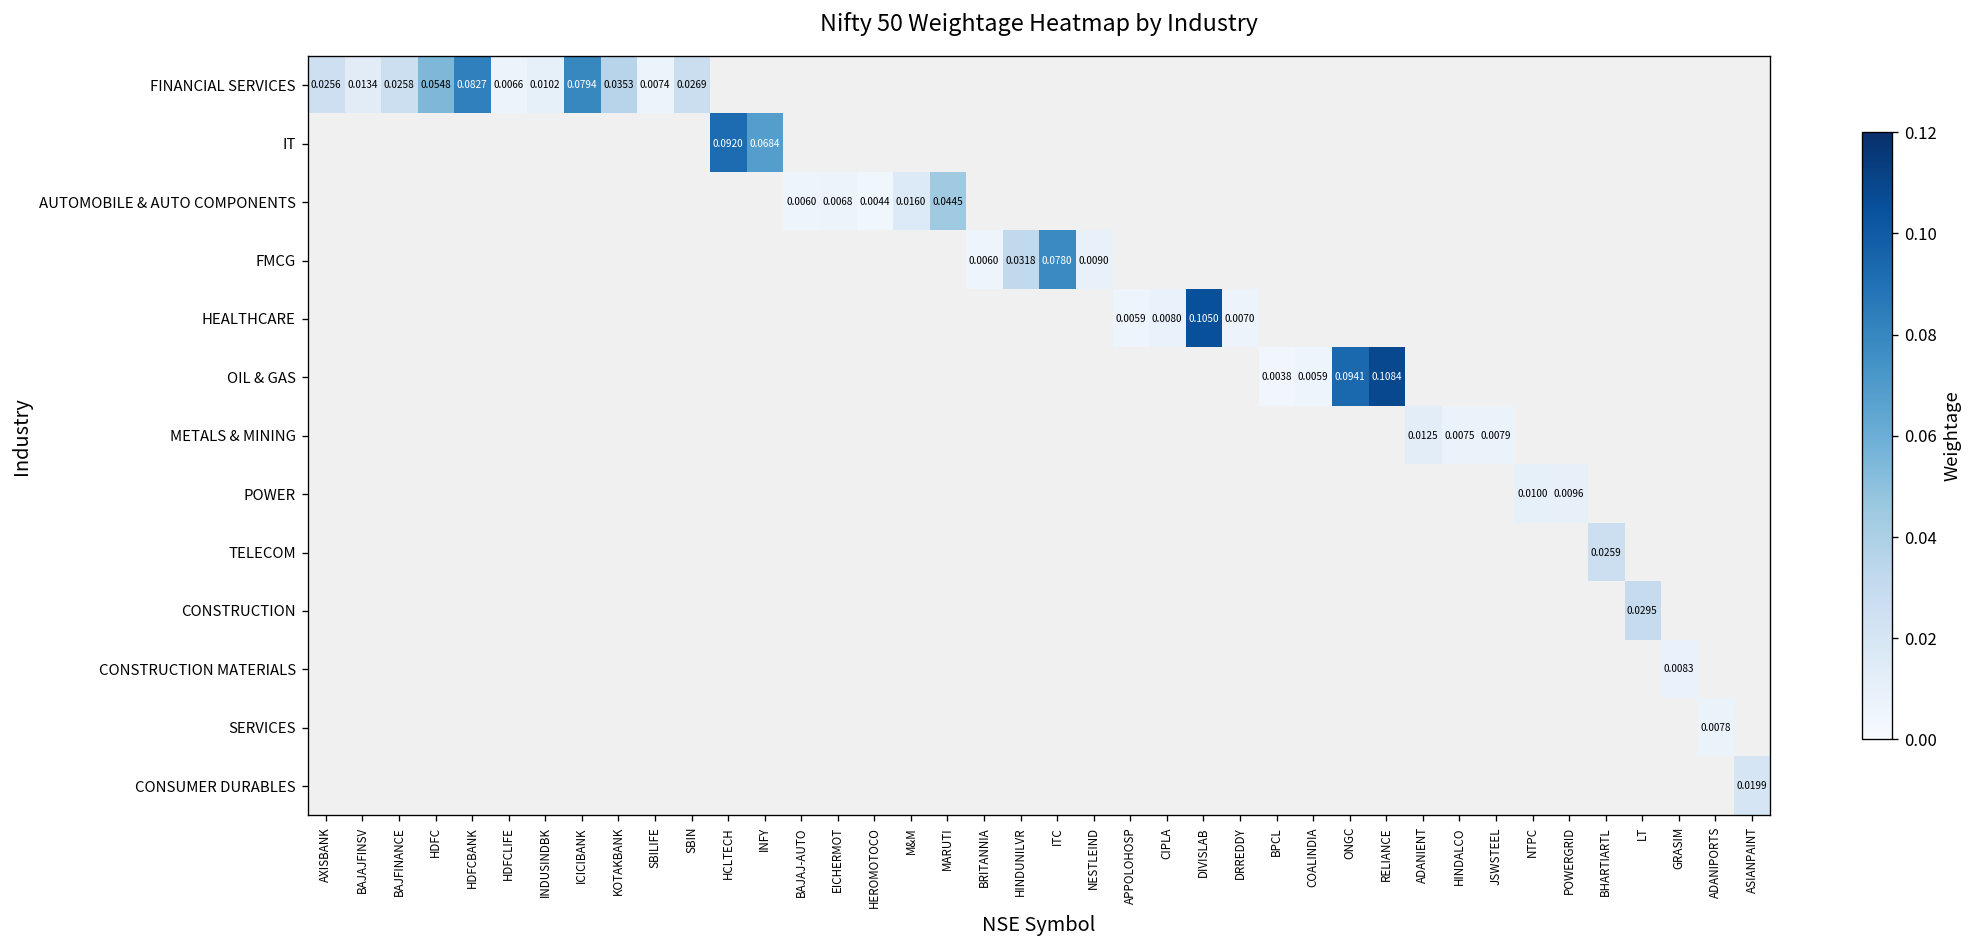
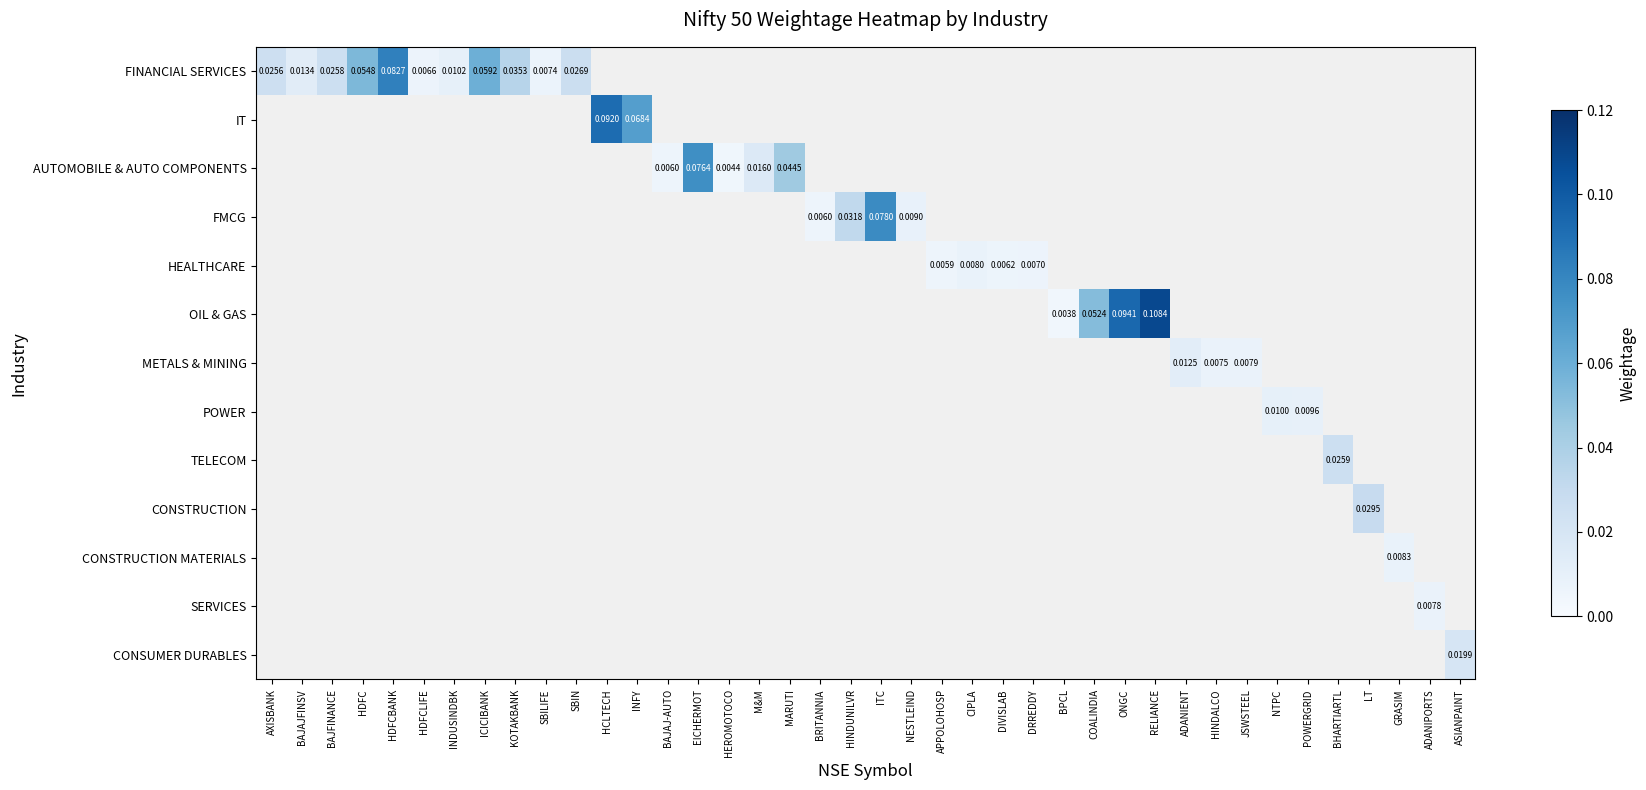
FINANCIAL SERVICES, ICICIBANK: 0.0794 -> 0.0592
AUTOMOBILE & AUTO COMPONENTS, EICHERMOT: 0.0068 -> 0.0764
HEALTHCARE, DIVISLAB: 0.1050 -> 0.0062
OIL & GAS, COALINDIA: 0.0059 -> 0.0524
